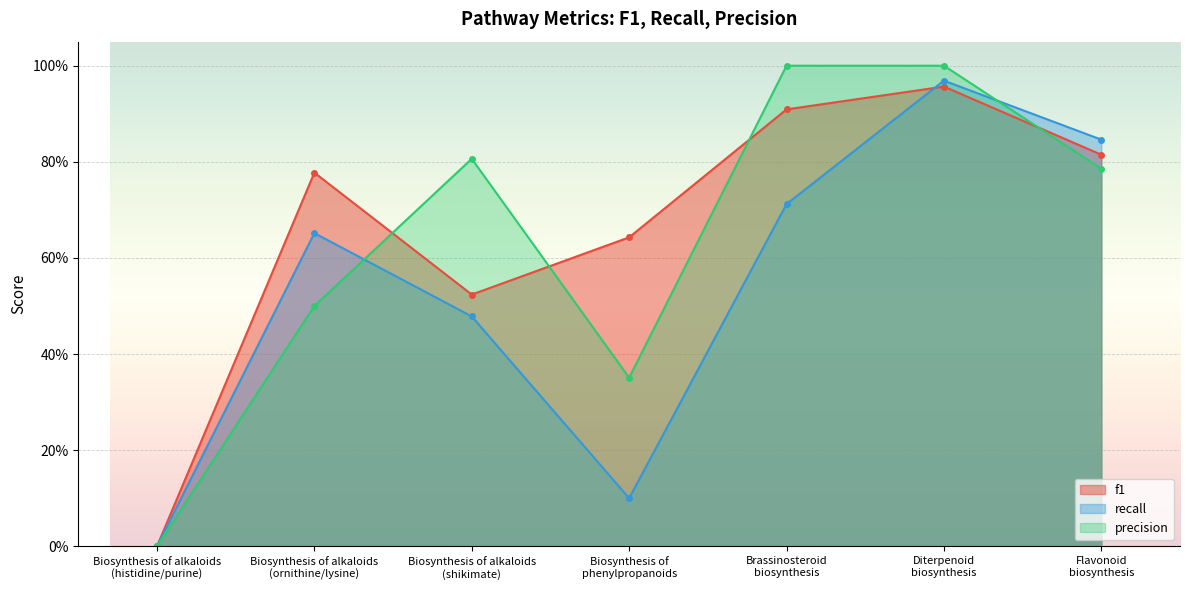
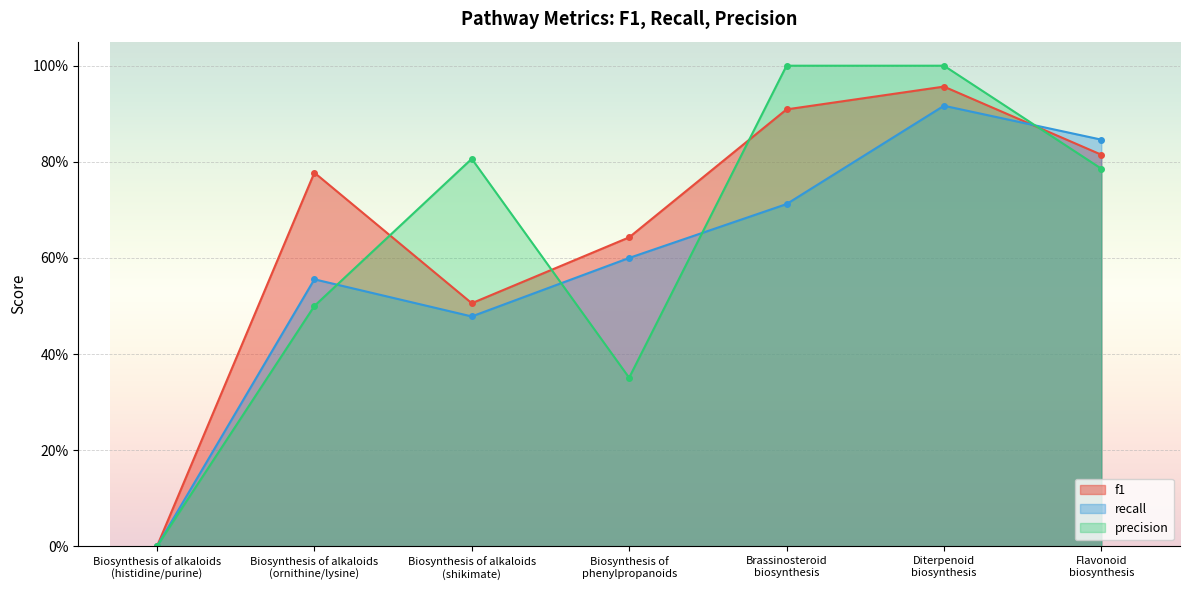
recall, Biosynthesis of alkaloids (ornithine/lysine): 65% -> 56%
f1, Biosynthesis of alkaloids (shikimate): 52% -> 51%
recall, Biosynthesis of phenylpropanoids: 10% -> 60%
recall, Diterpenoid biosynthesis: 97% -> 92%
